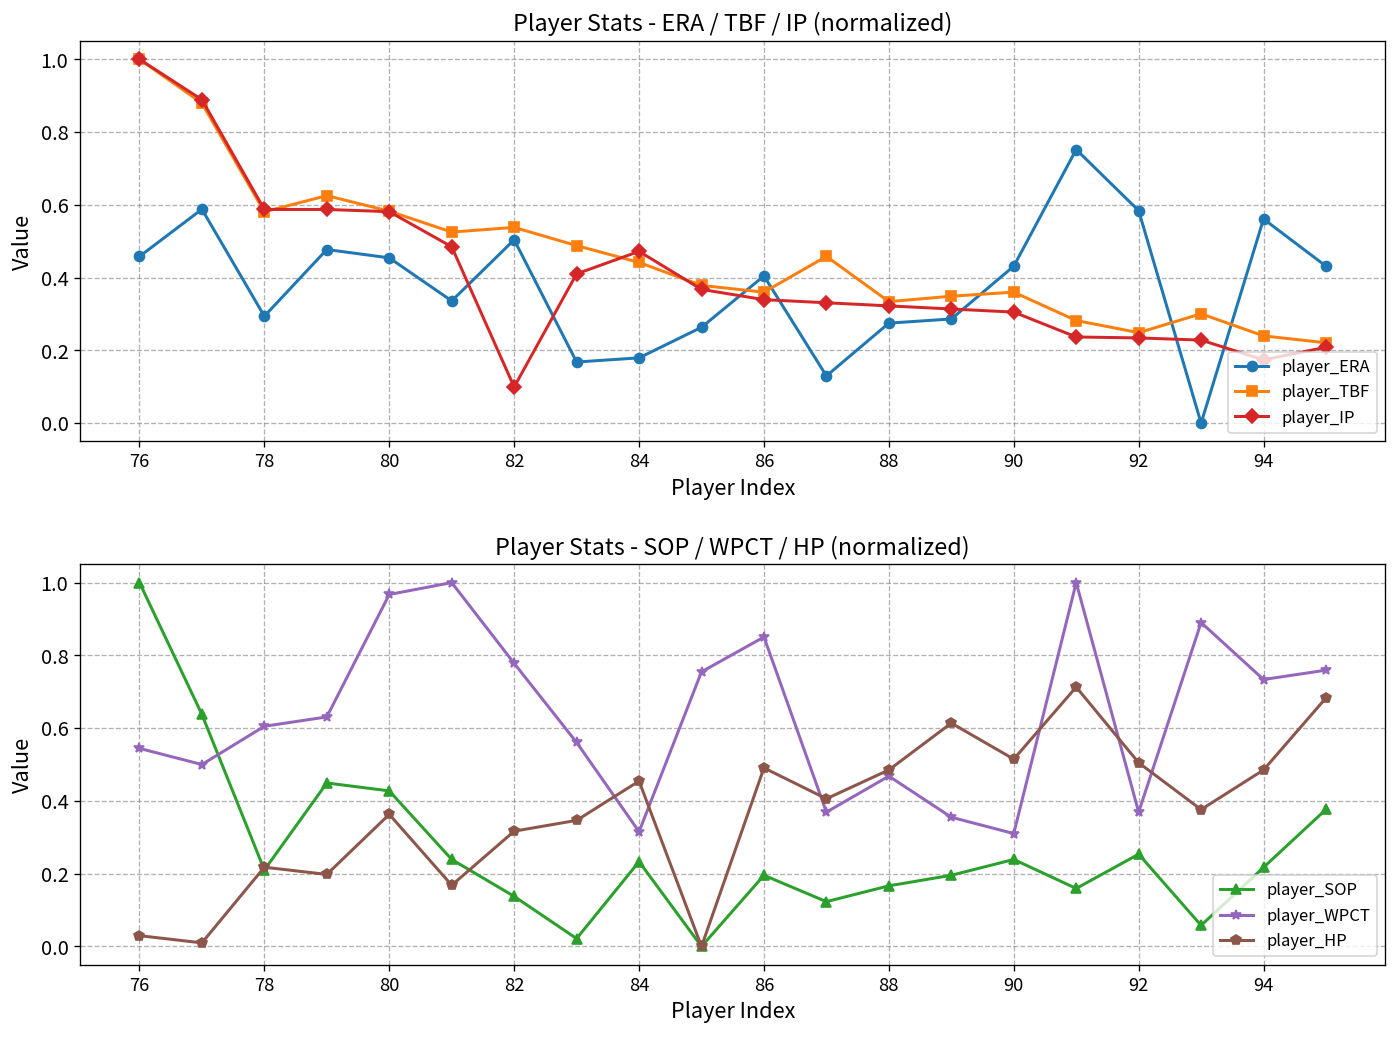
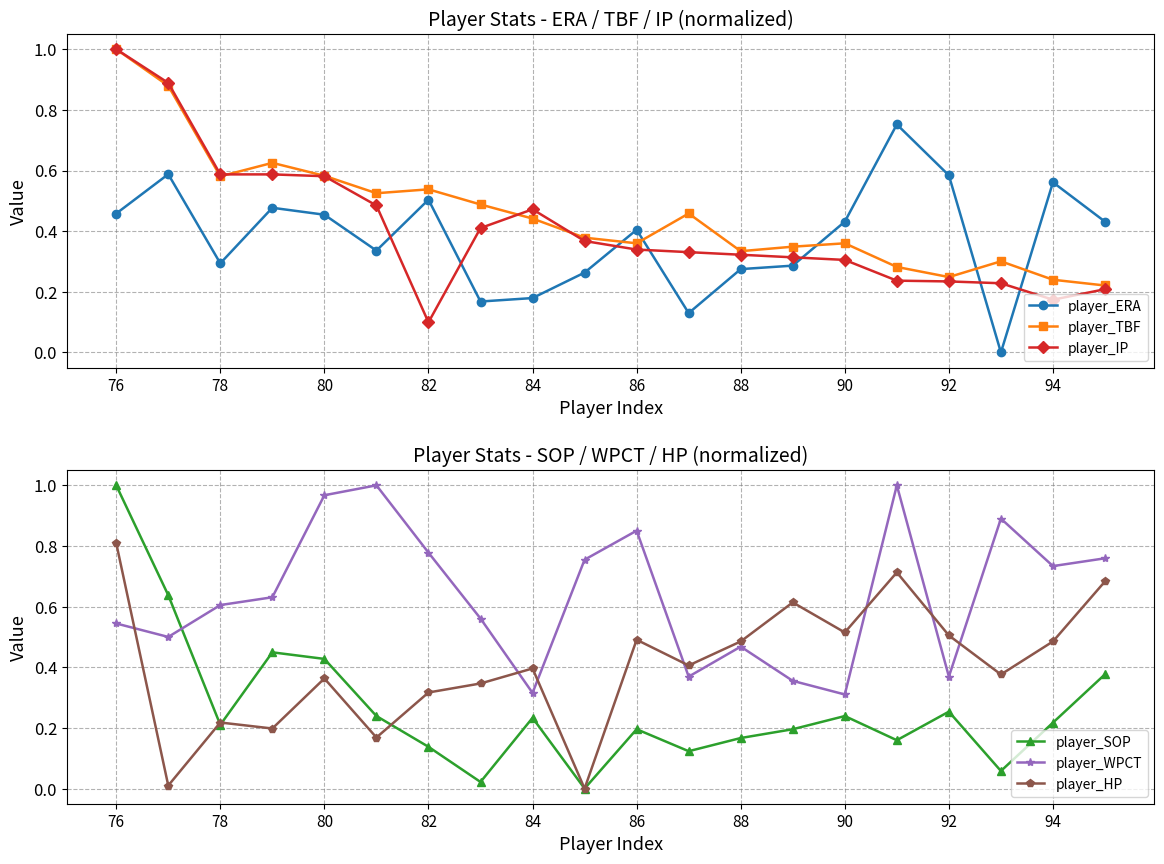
Player Stats - SOP / WPCT / HP (normalized), player_HP, 76: 0.03 -> 0.81
Player Stats - SOP / WPCT / HP (normalized), player_HP, 84: 0.45 -> 0.40
